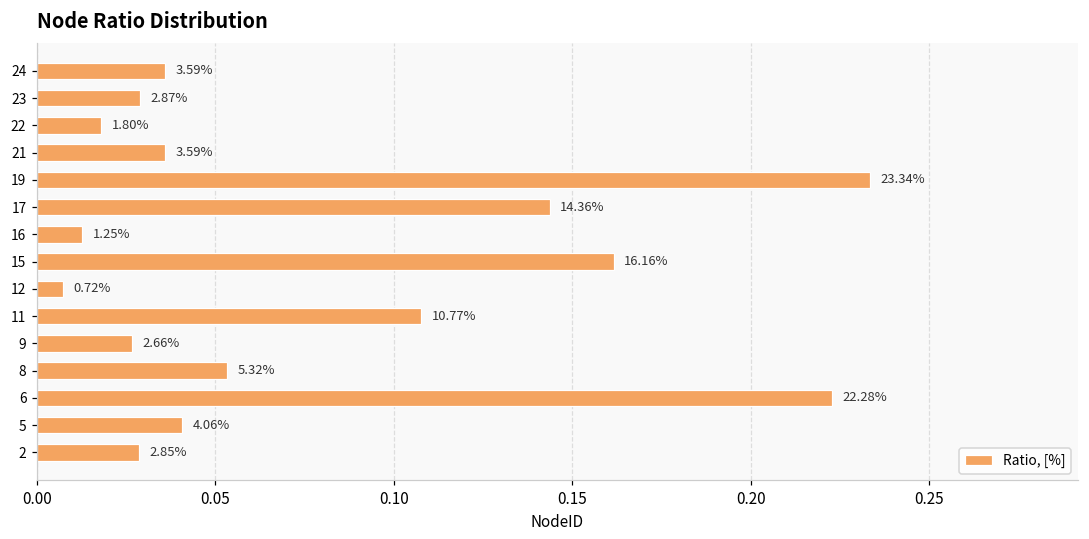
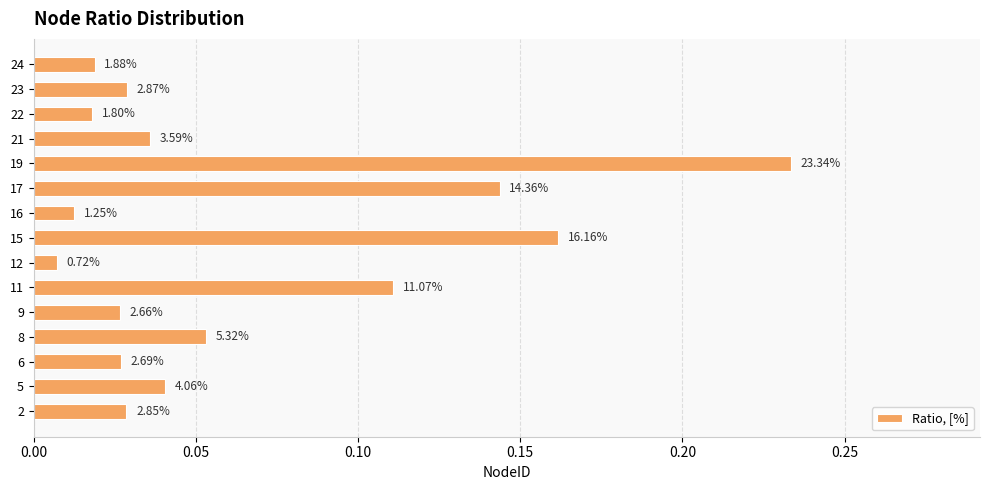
24: 3.59% -> 1.88%
11: 10.77% -> 11.07%
6: 22.28% -> 2.69%
